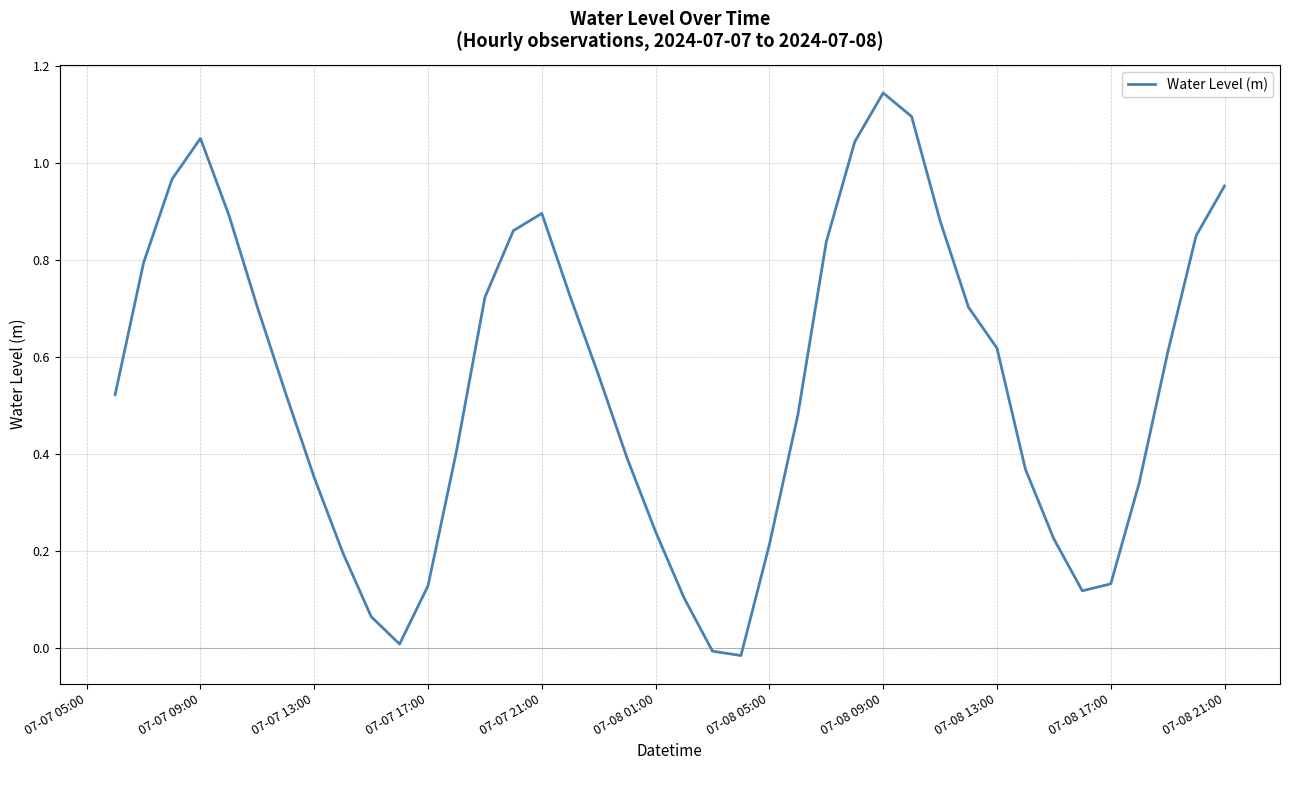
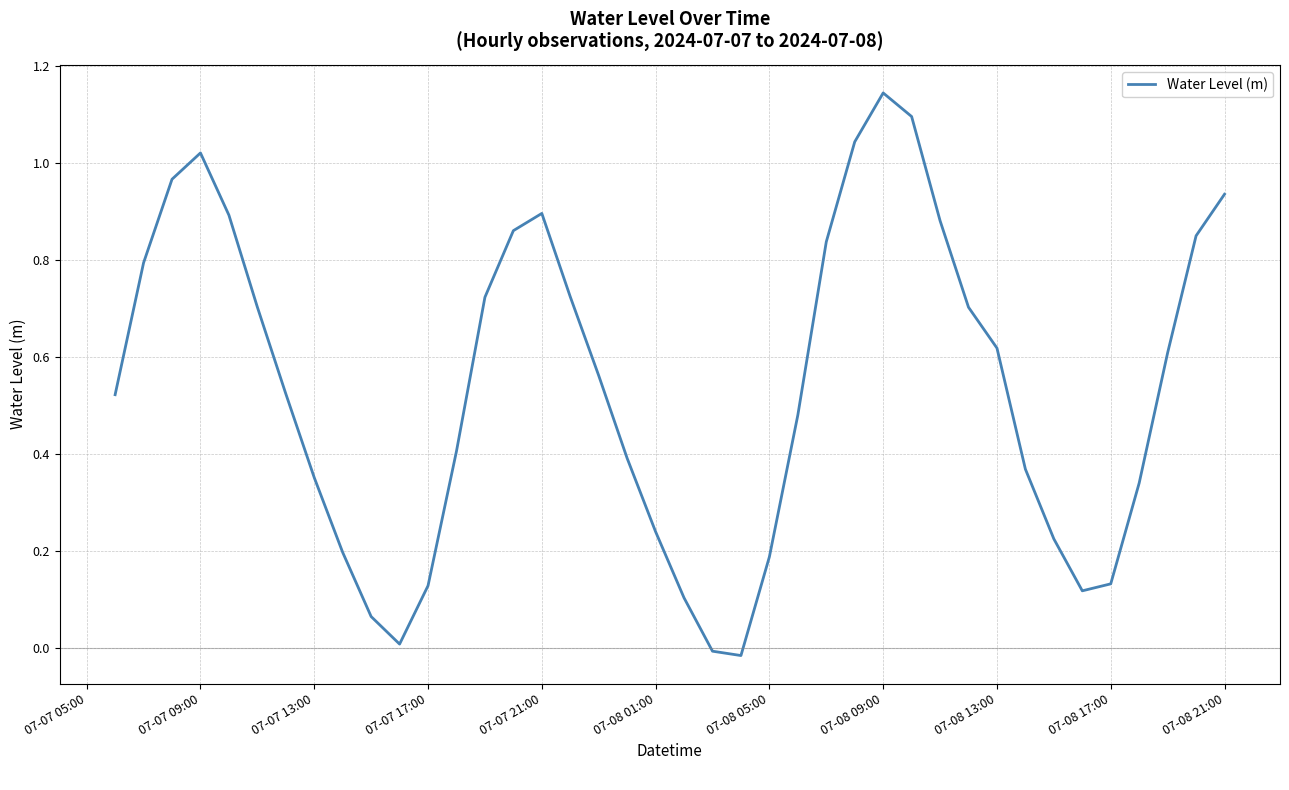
07-07 09:00: 1.05 -> 1.02
07-08 05:00: 0.21 -> 0.19
07-08 21:00: 0.95 -> 0.94
